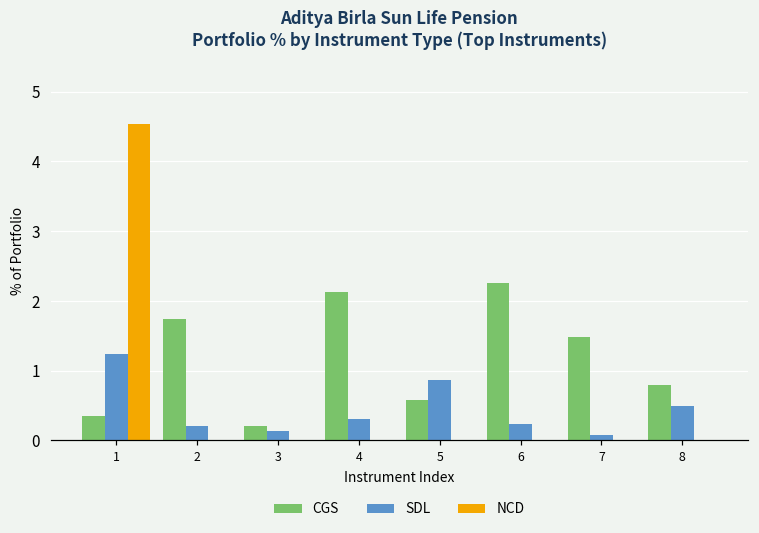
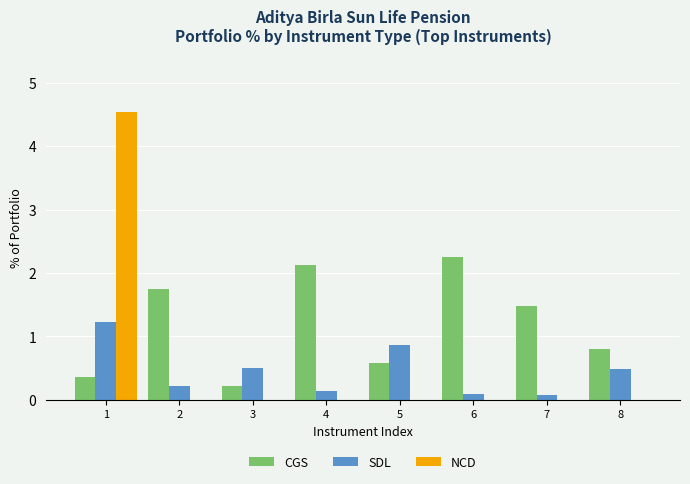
SDL, 3: 0.1 -> 0.5
SDL, 4: 0.3 -> 0.1
SDL, 6: 0.2 -> 0.1
